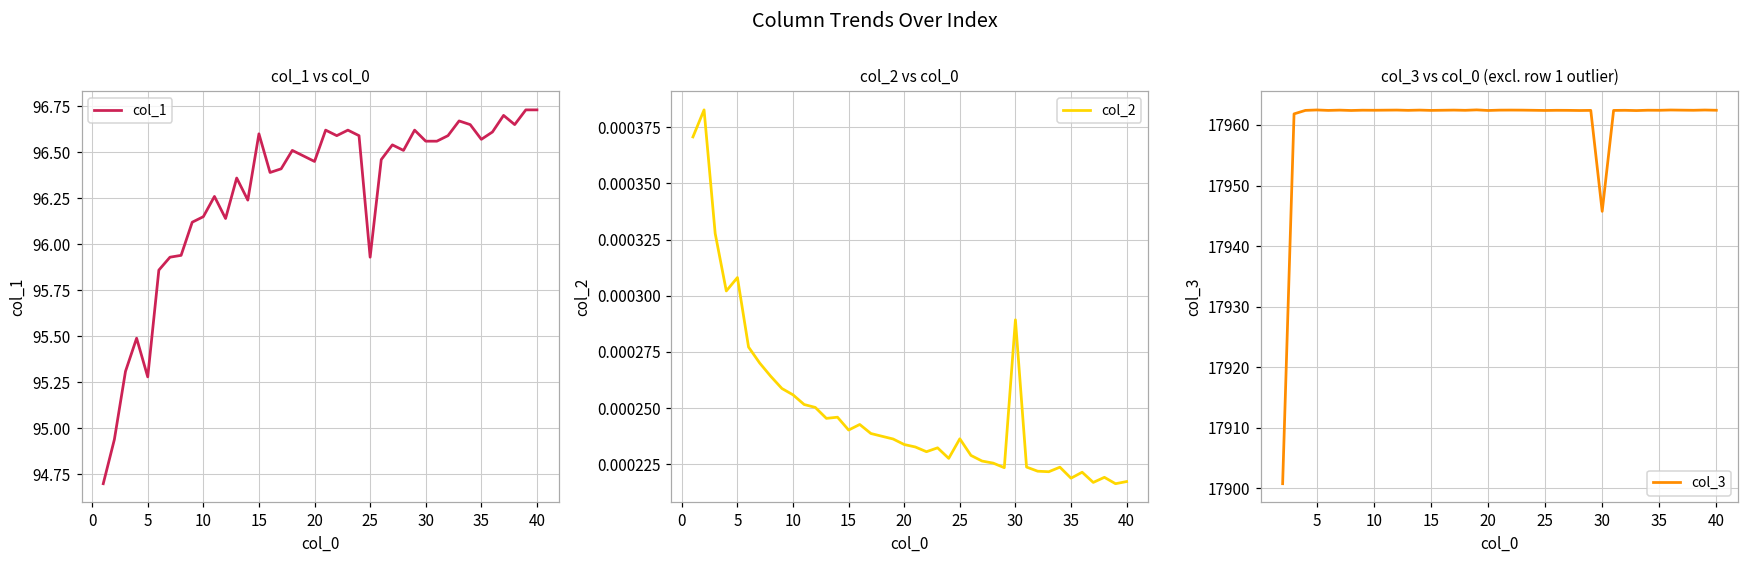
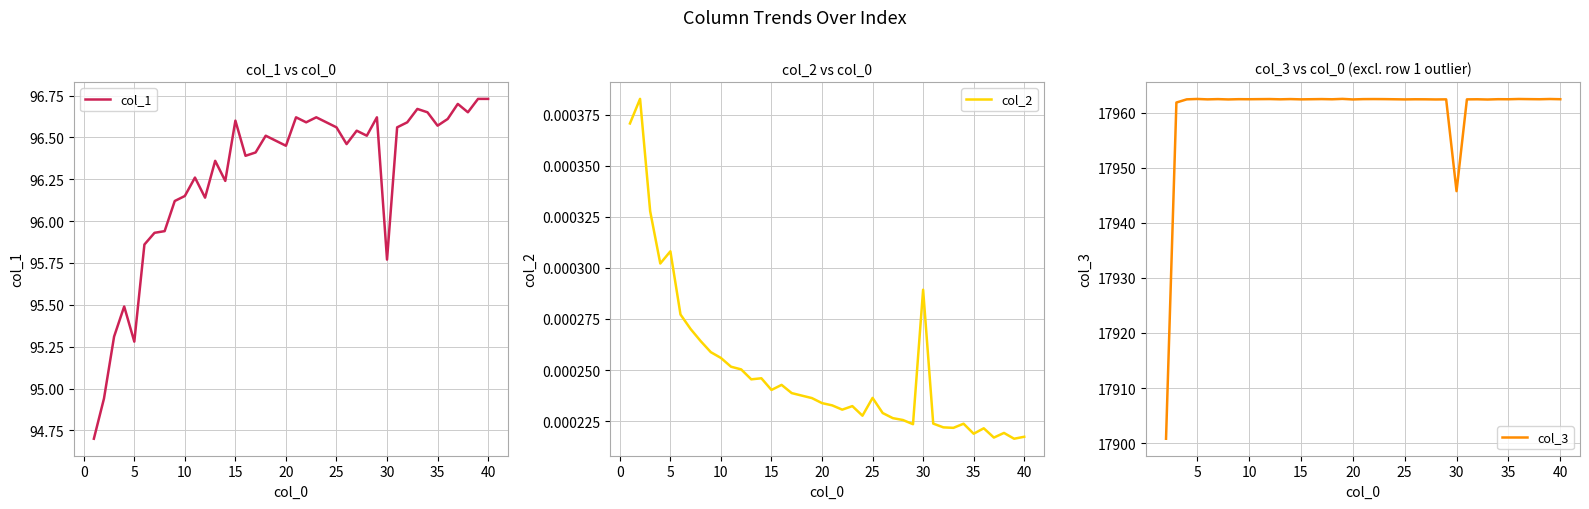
col_1 vs col_0, 25: 95.93 -> 96.56
col_1 vs col_0, 30: 96.56 -> 95.77
